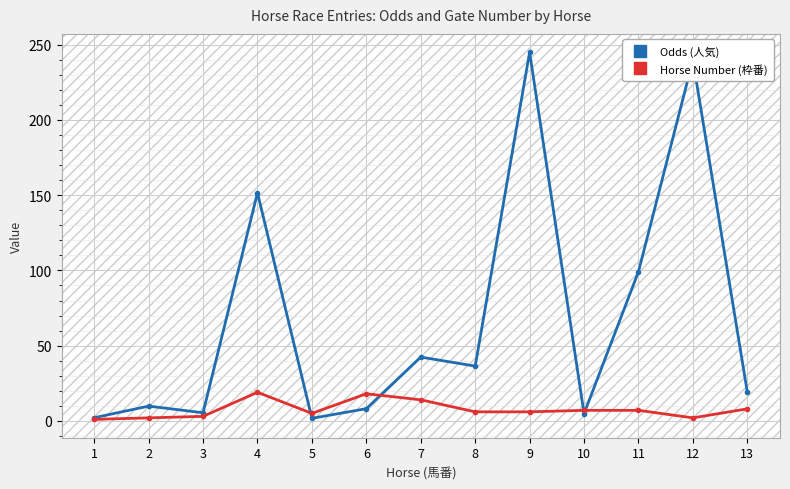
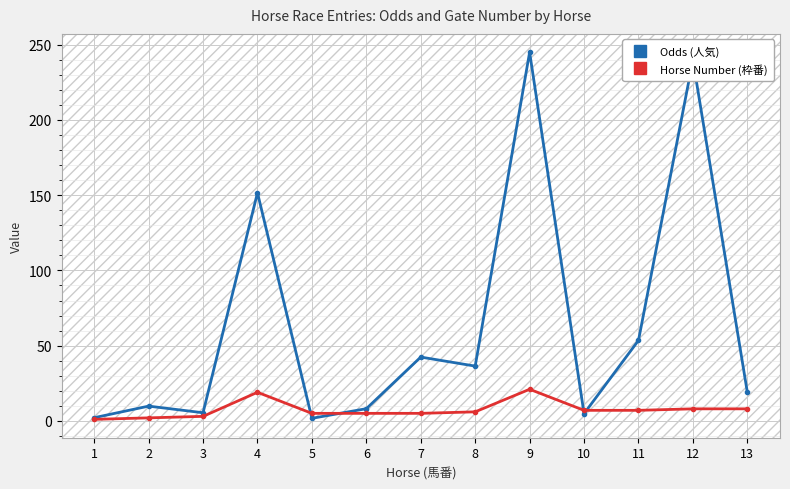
Horse Number (枠番), 6: 18 -> 5
Horse Number (枠番), 7: 14 -> 5
Horse Number (枠番), 9: 6 -> 21
Odds (人気), 11: 99 -> 54
Horse Number (枠番), 12: 2 -> 8
